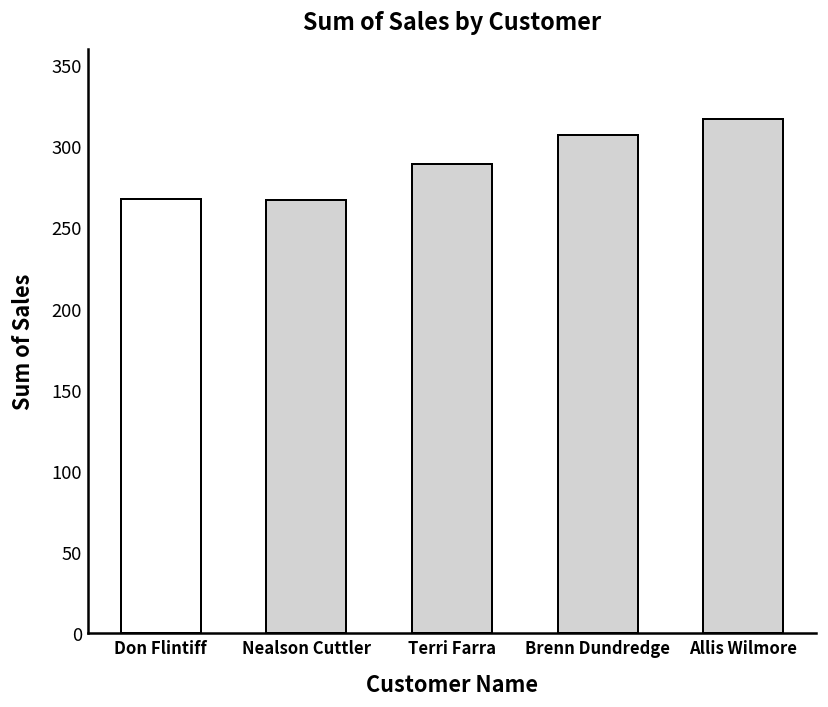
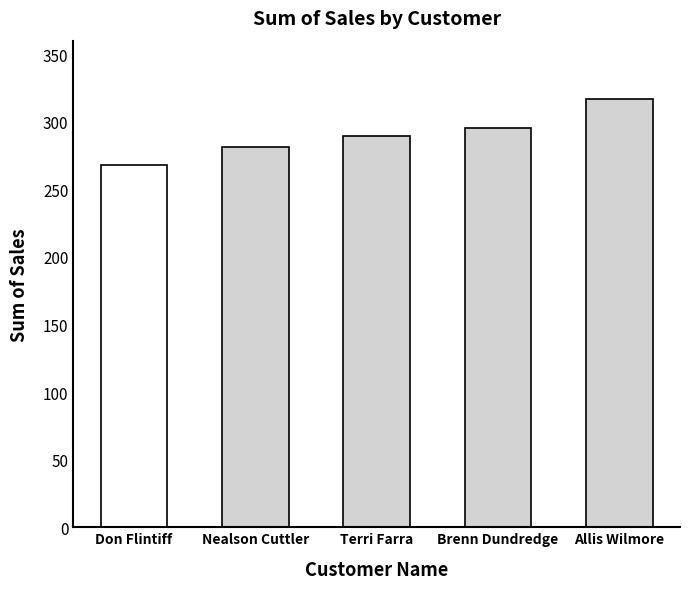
Nealson Cuttler: 267 -> 282
Brenn Dundredge: 307 -> 296
